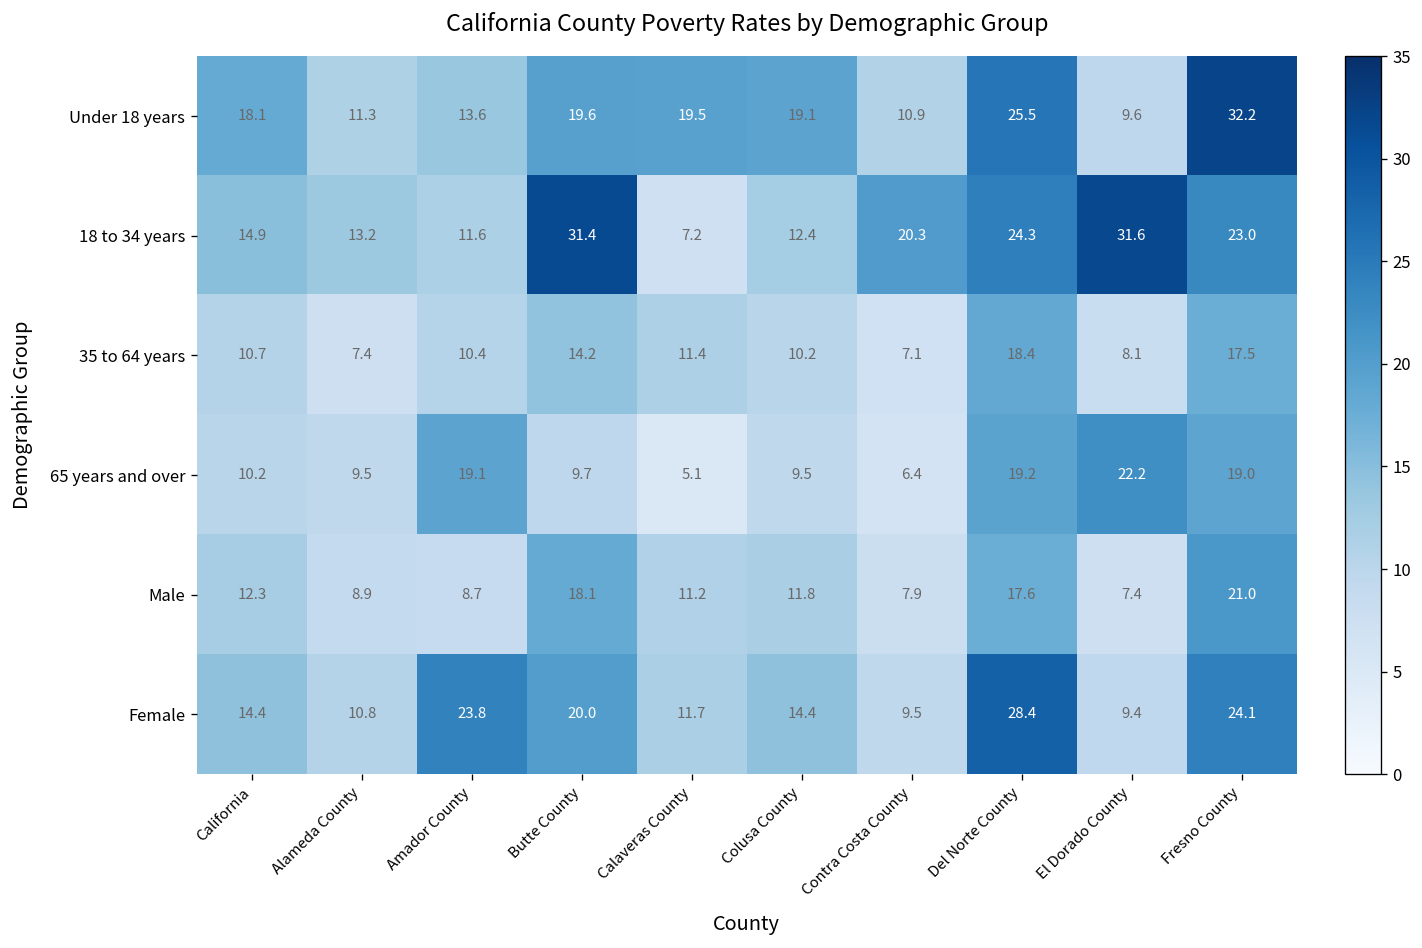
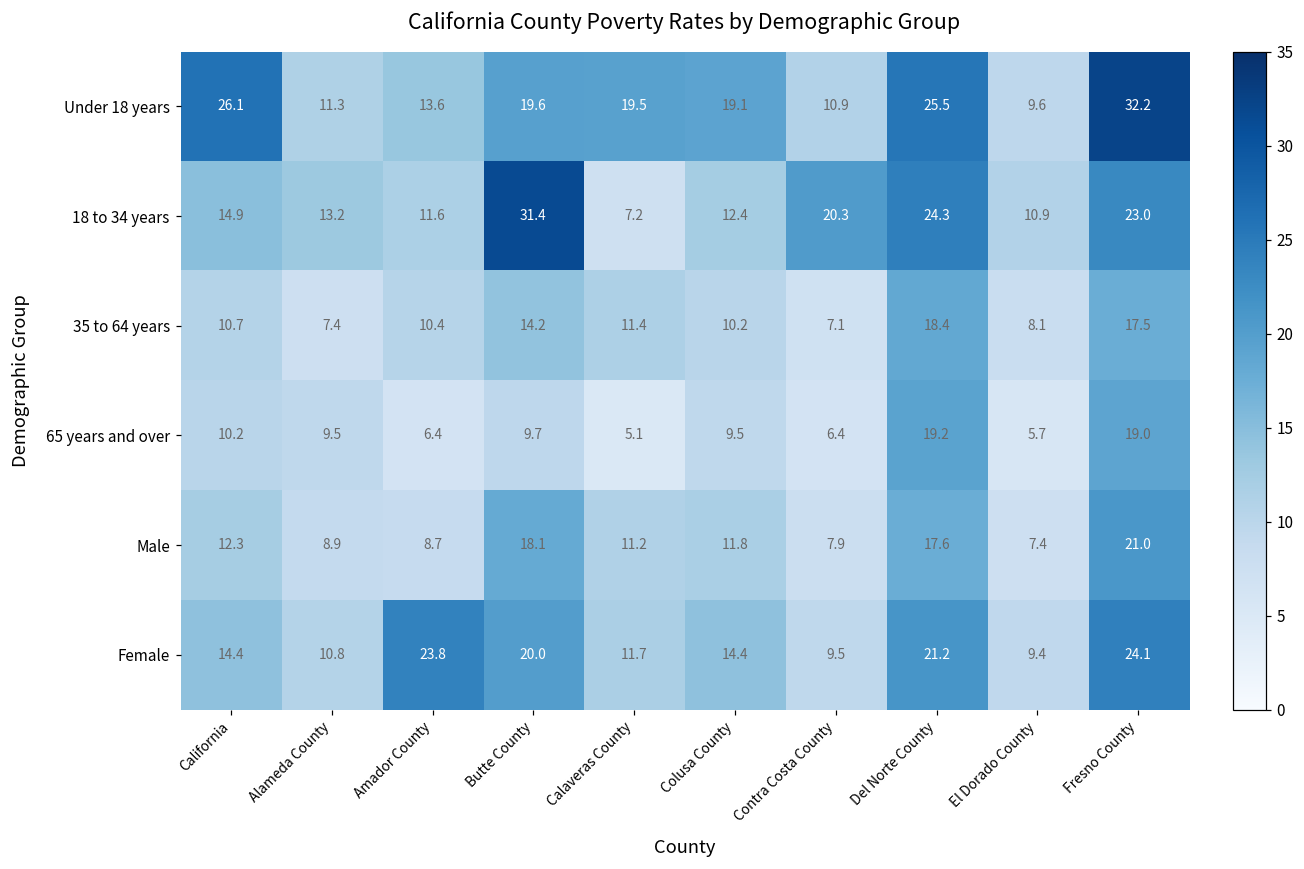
Under 18 years, California: 18.1 -> 26.1
18 to 34 years, El Dorado County: 31.6 -> 10.9
65 years and over, Amador County: 19.1 -> 6.4
65 years and over, El Dorado County: 22.2 -> 5.7
Female, Del Norte County: 28.4 -> 21.2
